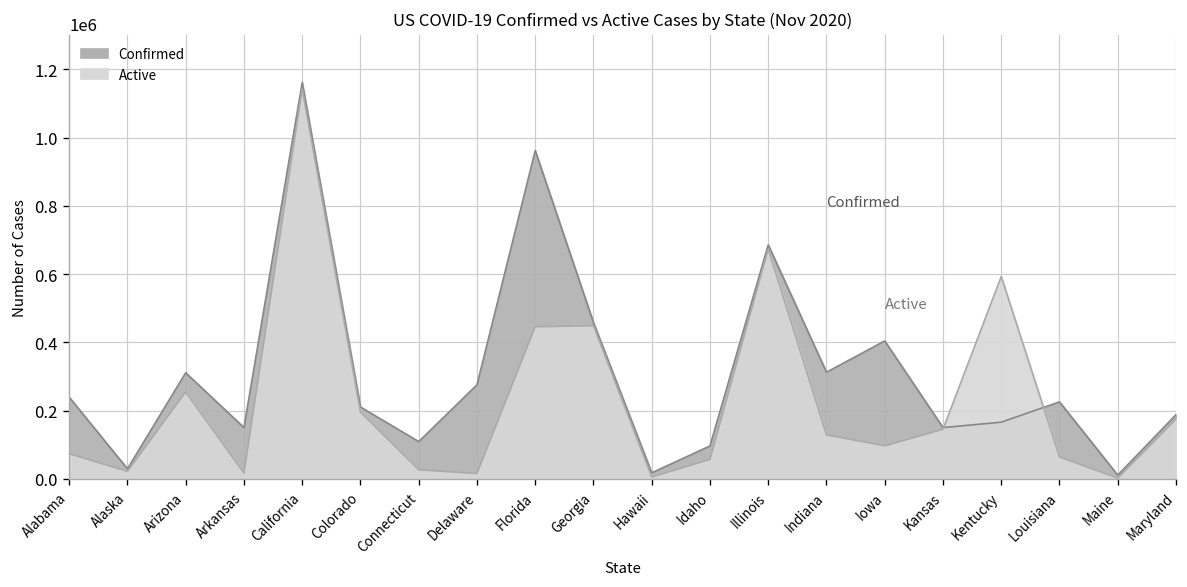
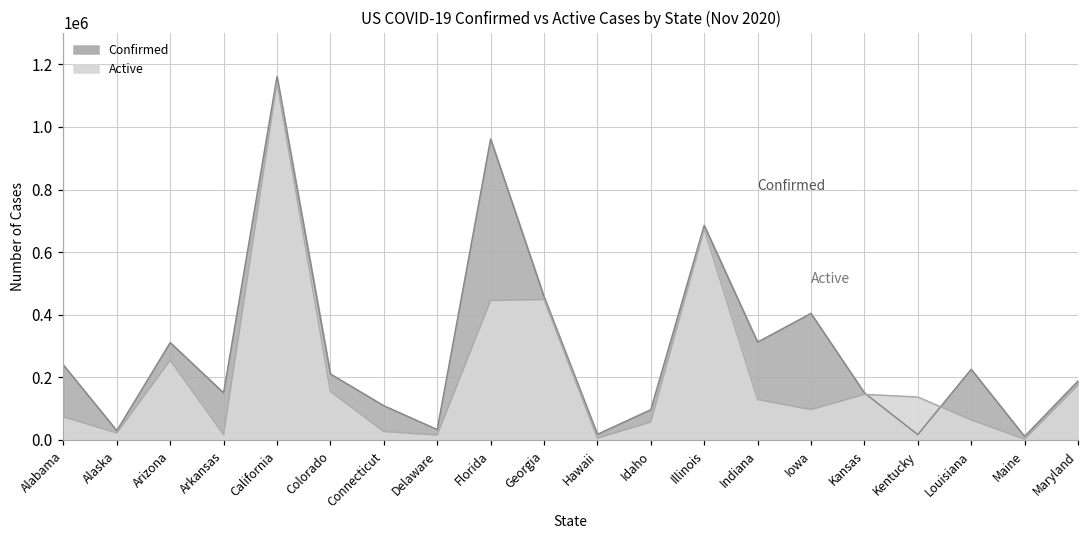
Active, Colorado: 200000 -> 160000
Confirmed, Delaware: 280000 -> 30000
Confirmed, Kentucky: 170000 -> 20000
Active, Kentucky: 590000 -> 140000
